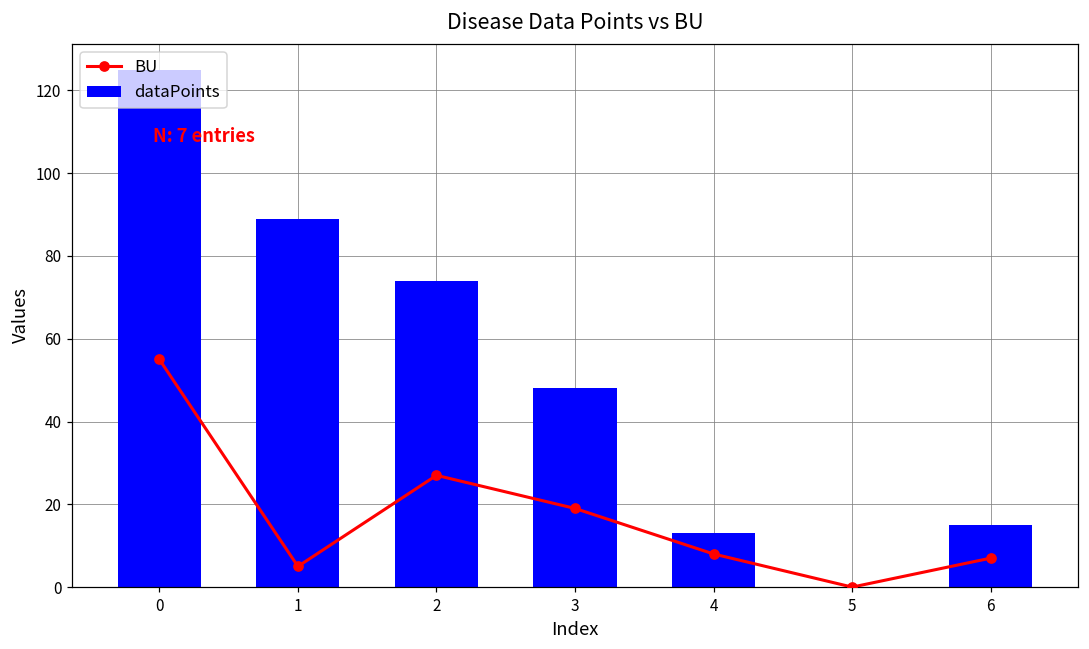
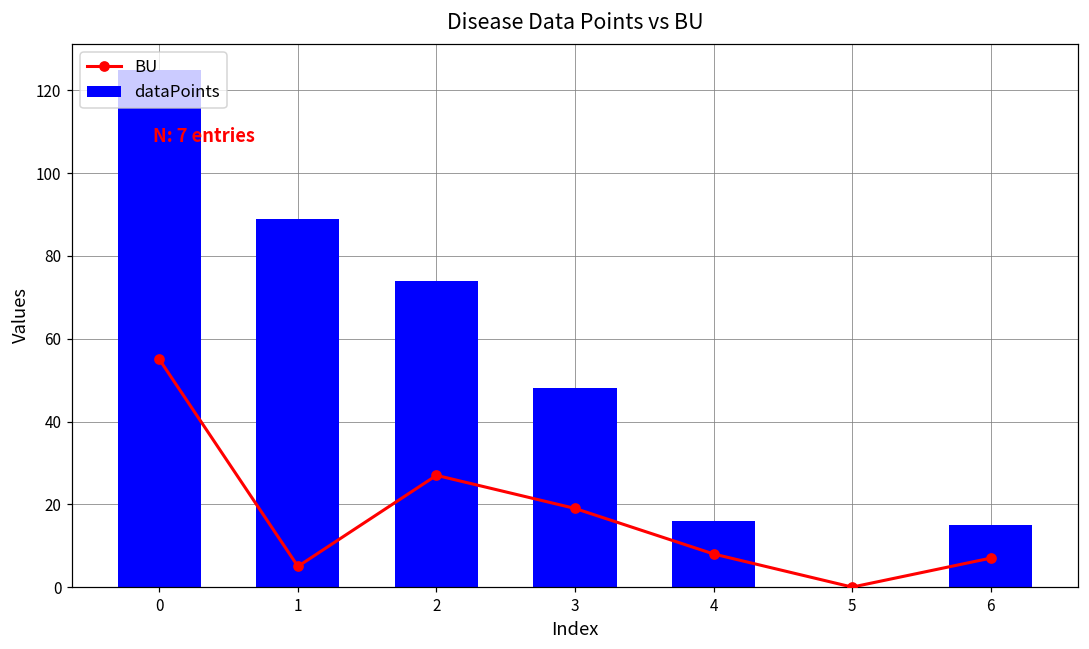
dataPoints, 4: 13 -> 16
